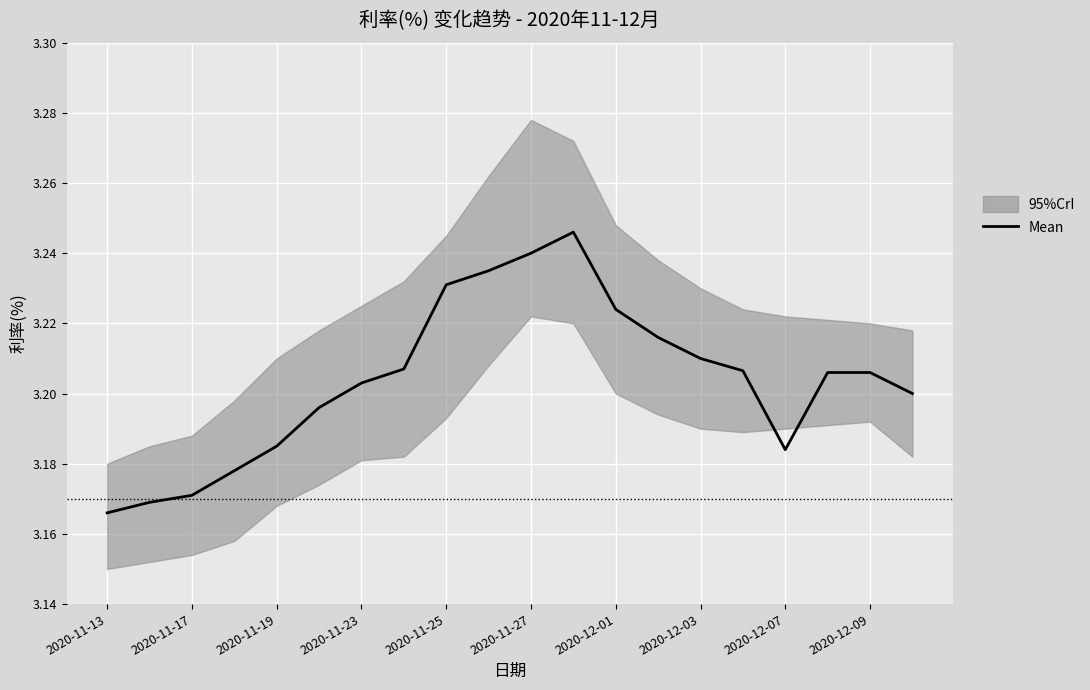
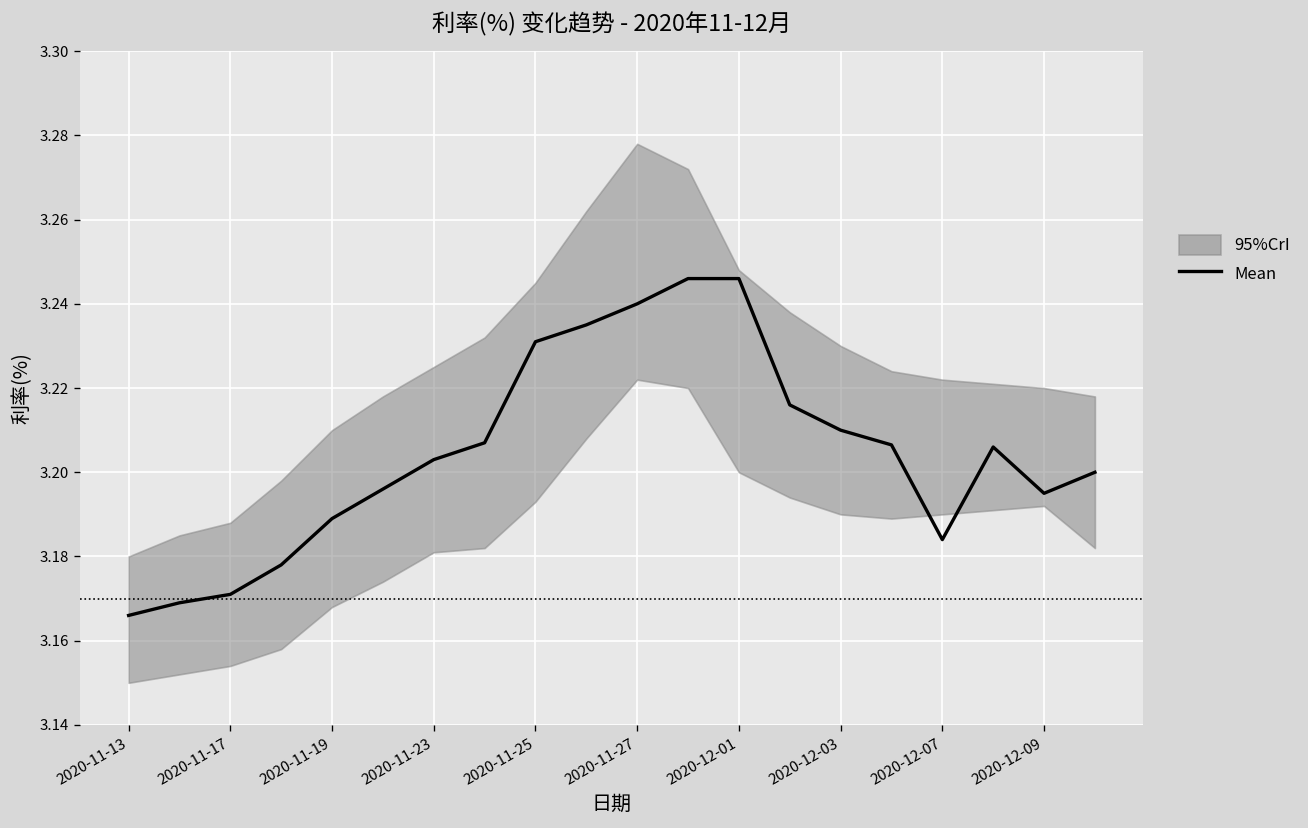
Mean, 2020-11-19: 3.185 -> 3.189
Mean, 2020-12-01: 3.224 -> 3.246
Mean, 2020-12-09: 3.206 -> 3.195
